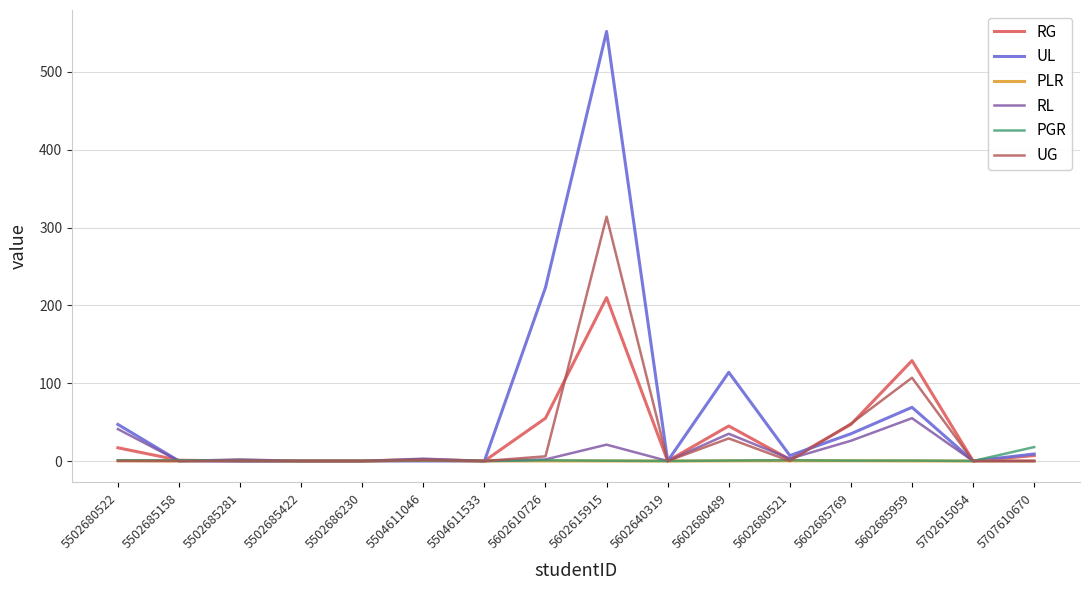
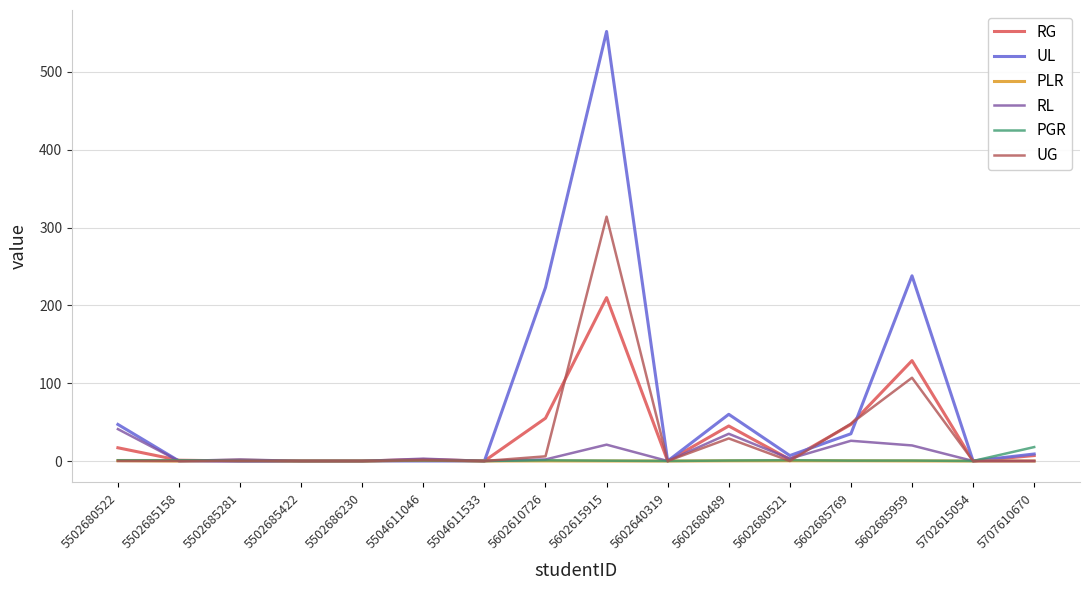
UL, 5602680489: 110 -> 60
UL, 5602685959: 70 -> 240
RL, 5602685959: 60 -> 20
